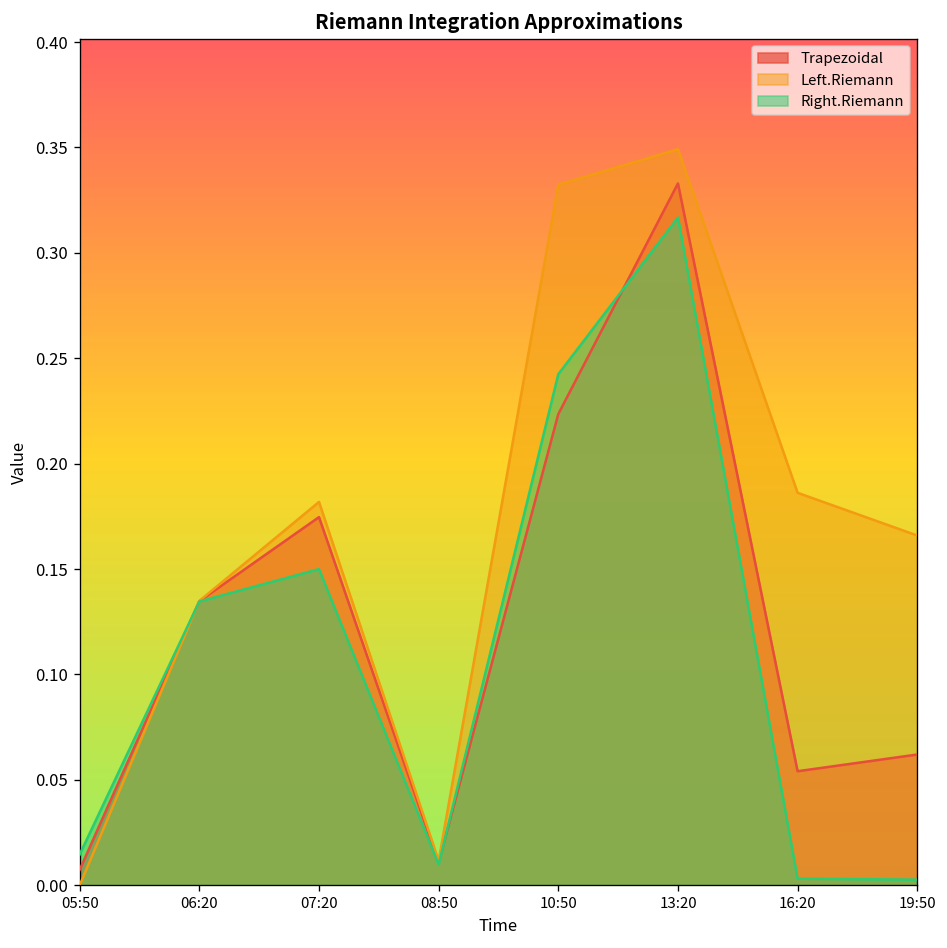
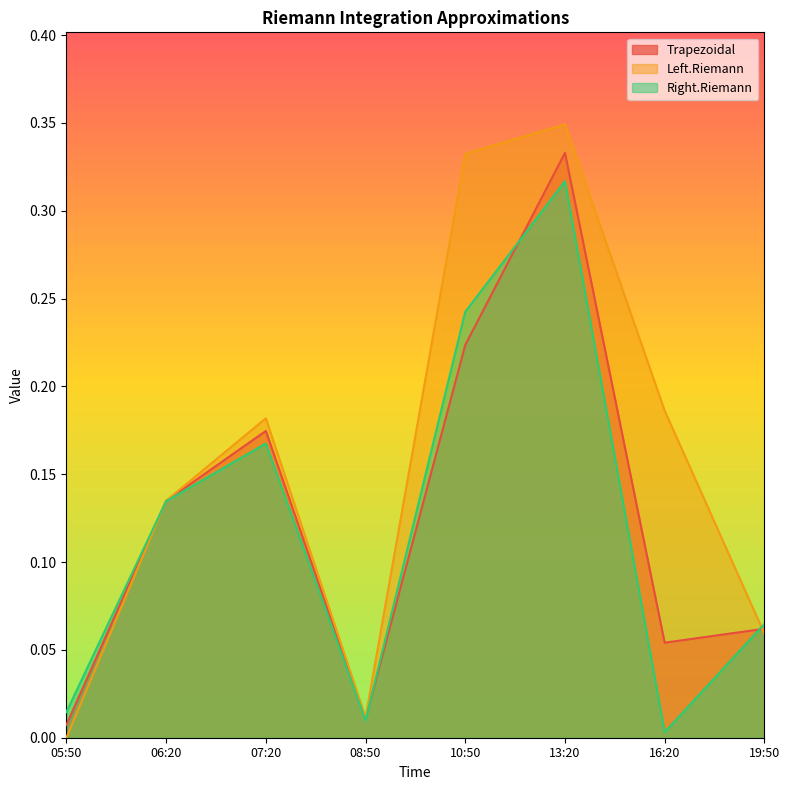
Right.Riemann, 07:20: 0.150 -> 0.167
Left.Riemann, 19:50: 0.166 -> 0.059
Right.Riemann, 19:50: 0.003 -> 0.065
